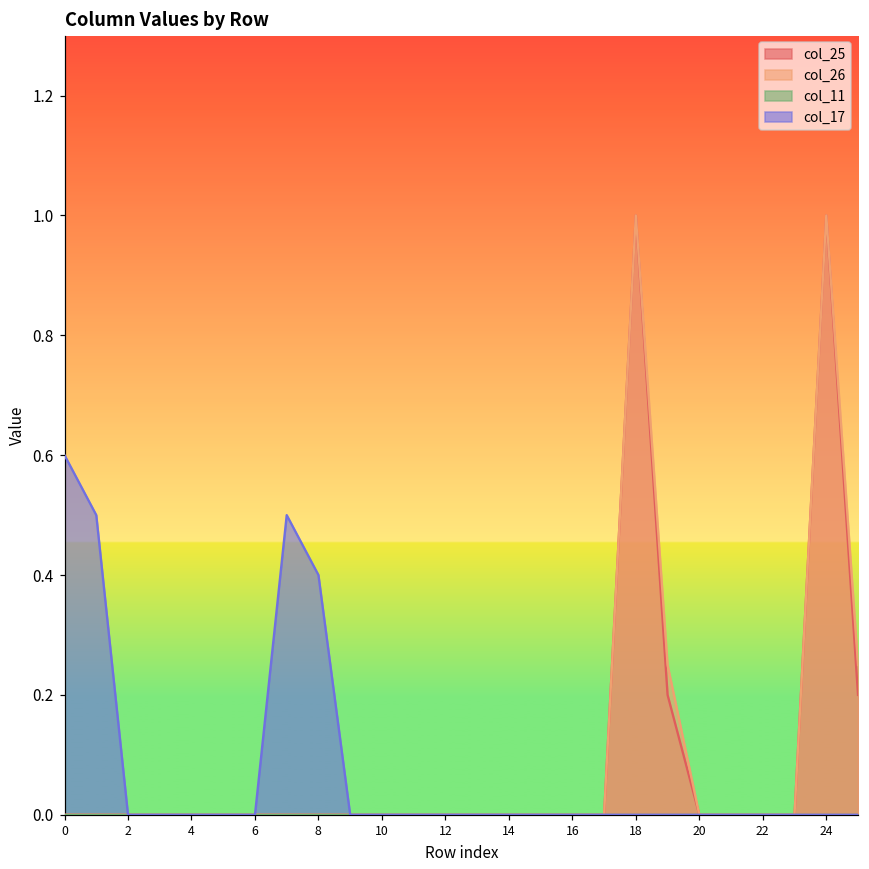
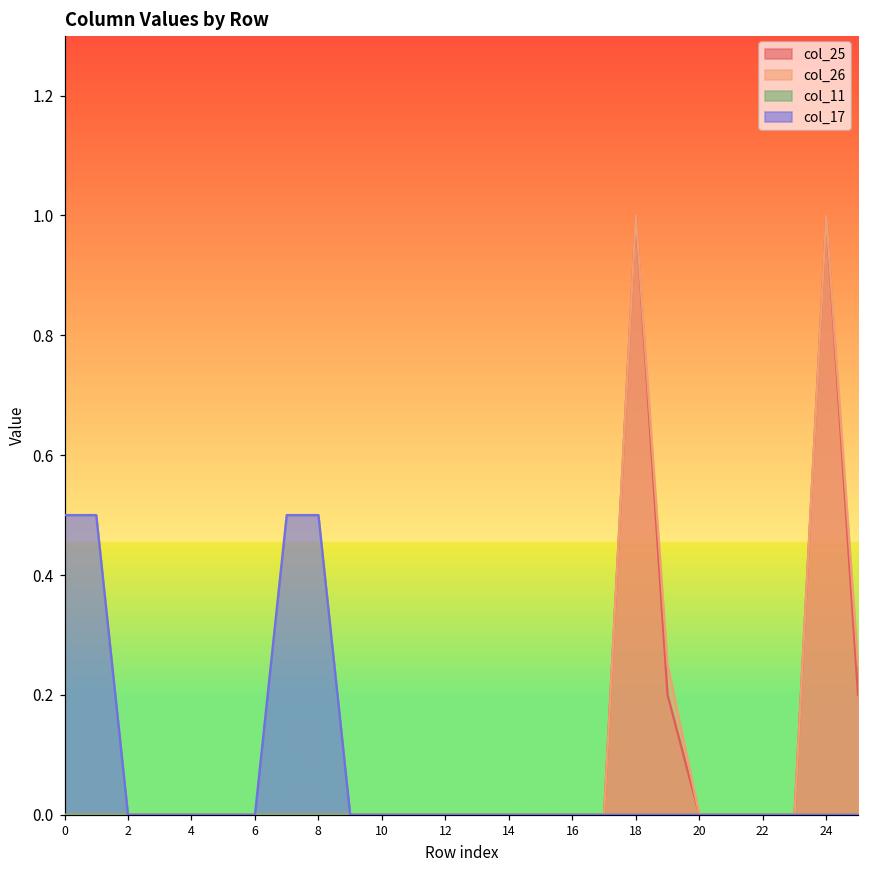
col_17, 0: 0.6 -> 0.5
col_17, 8: 0.4 -> 0.5
